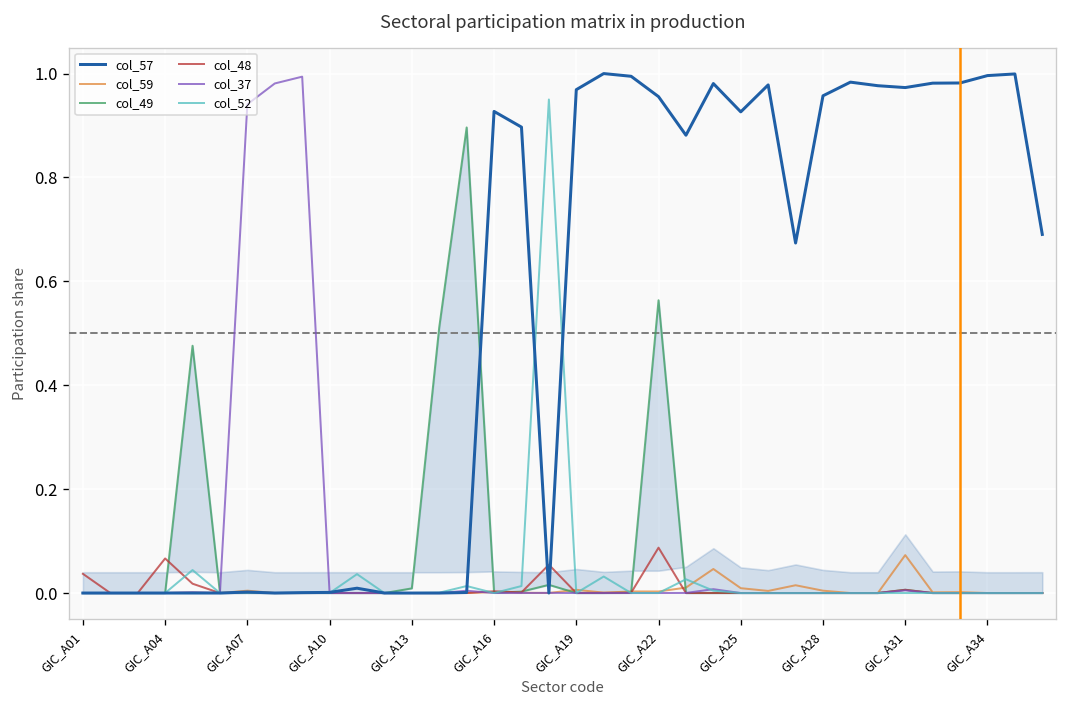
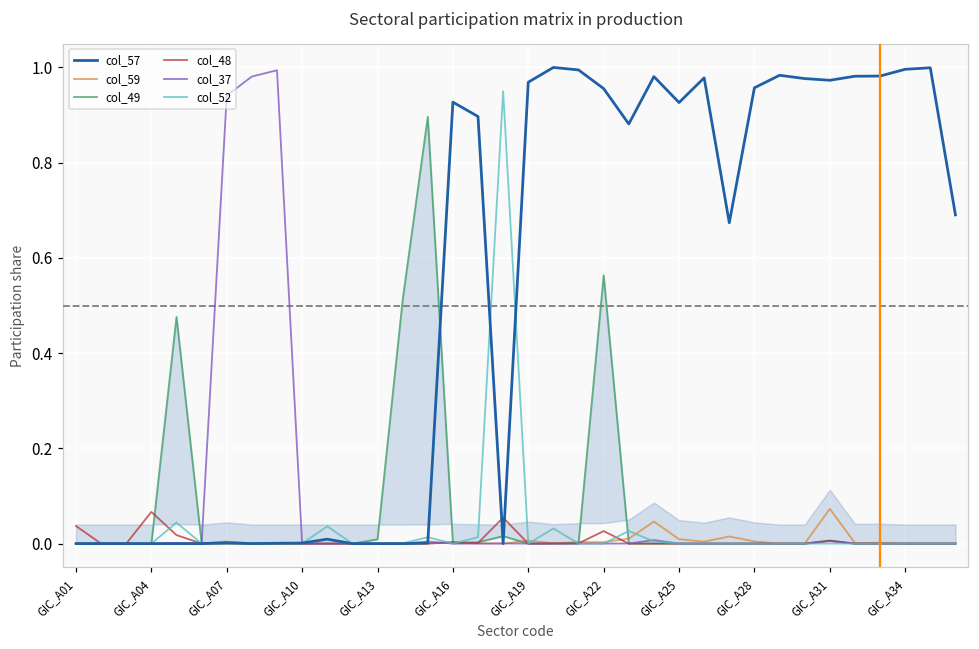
col_48, GIC_A22: 0.09 -> 0.03
